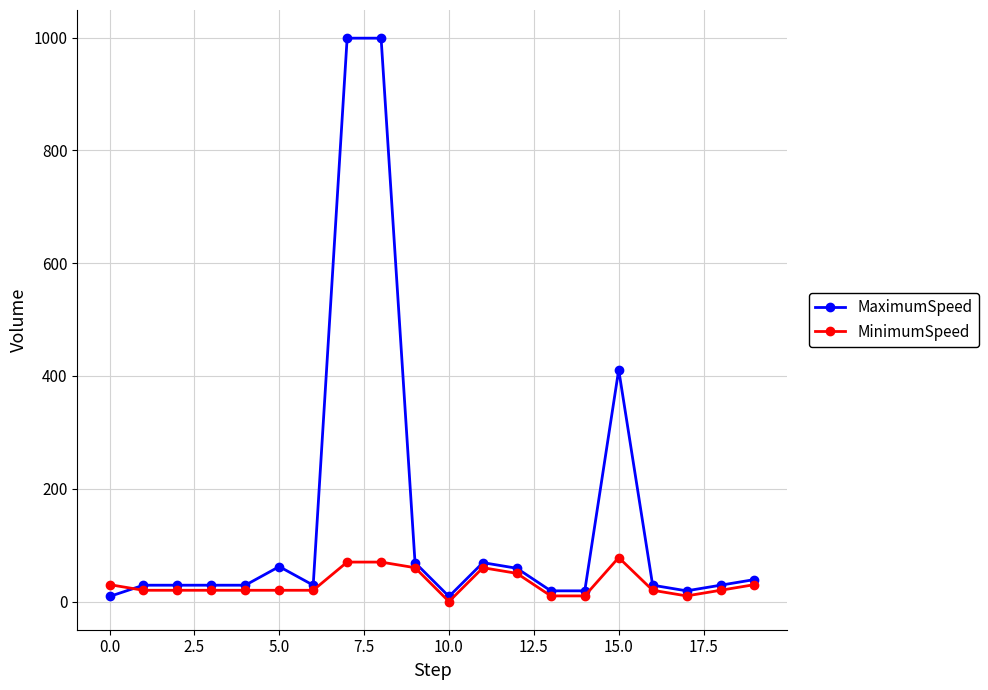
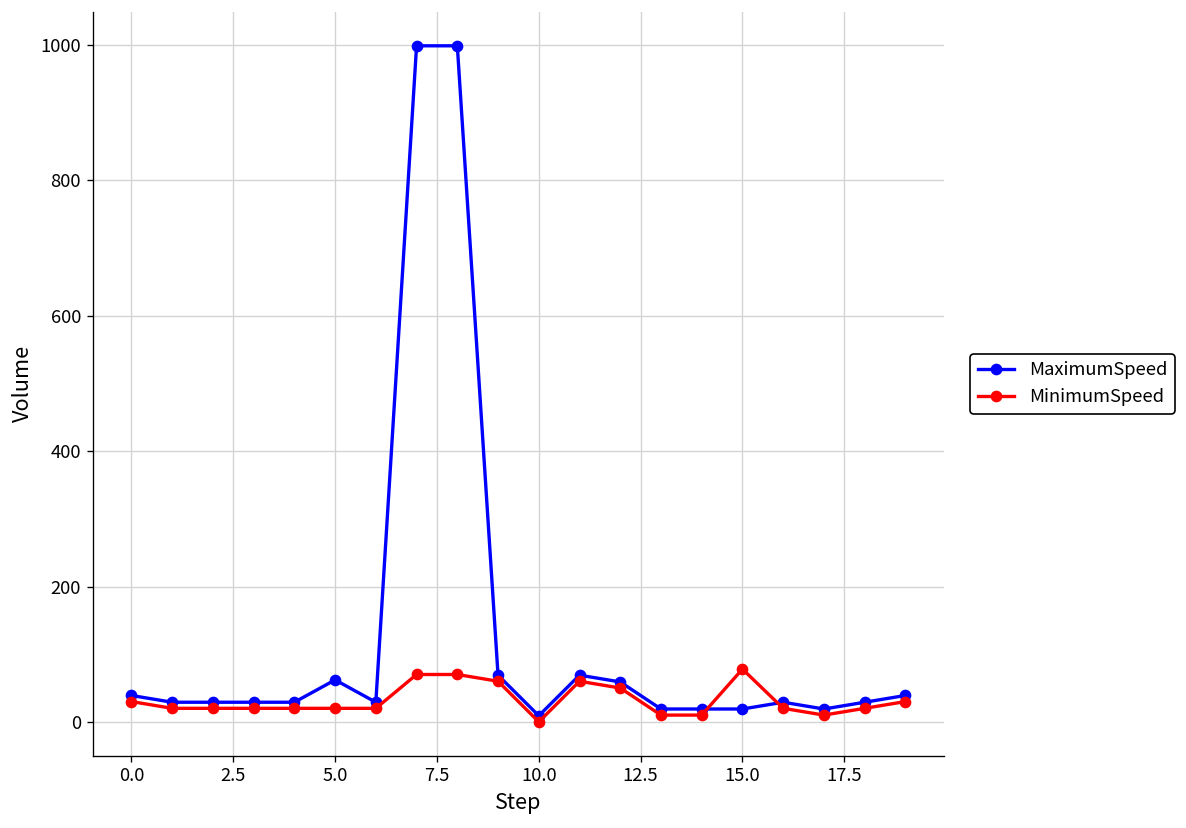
MaximumSpeed, 0.0: 10 -> 40
MaximumSpeed, 15.0: 410 -> 20
